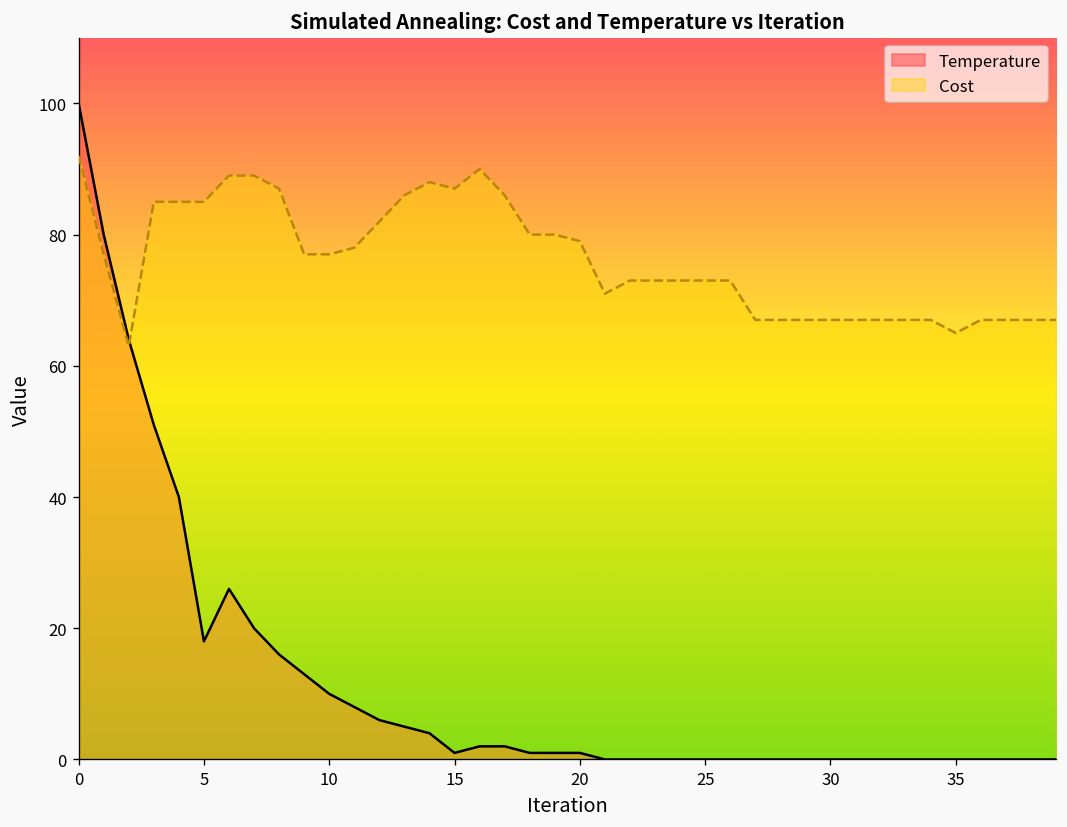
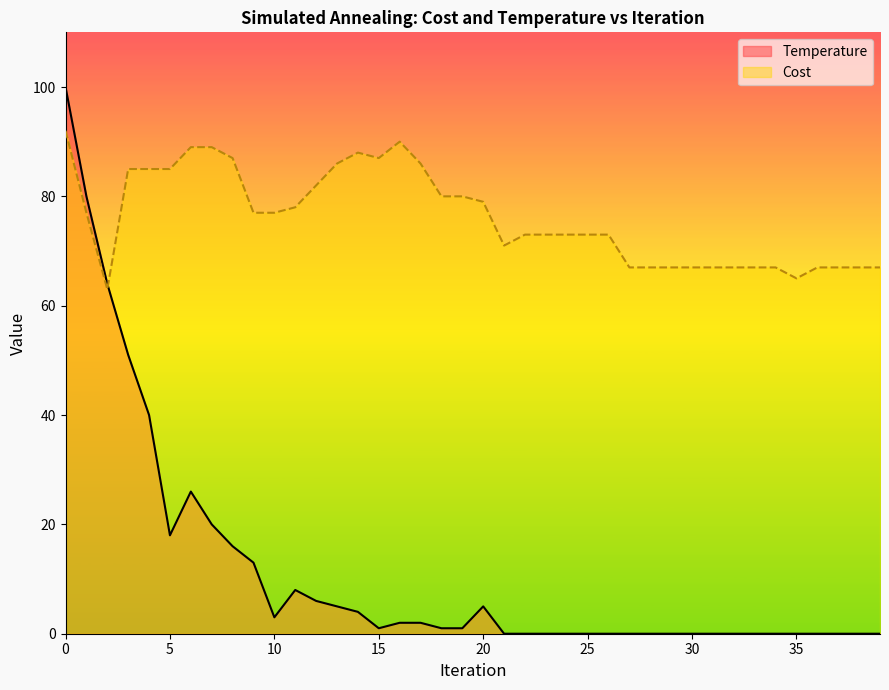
Temperature, 10: 10 -> 3
Temperature, 20: 1 -> 5
